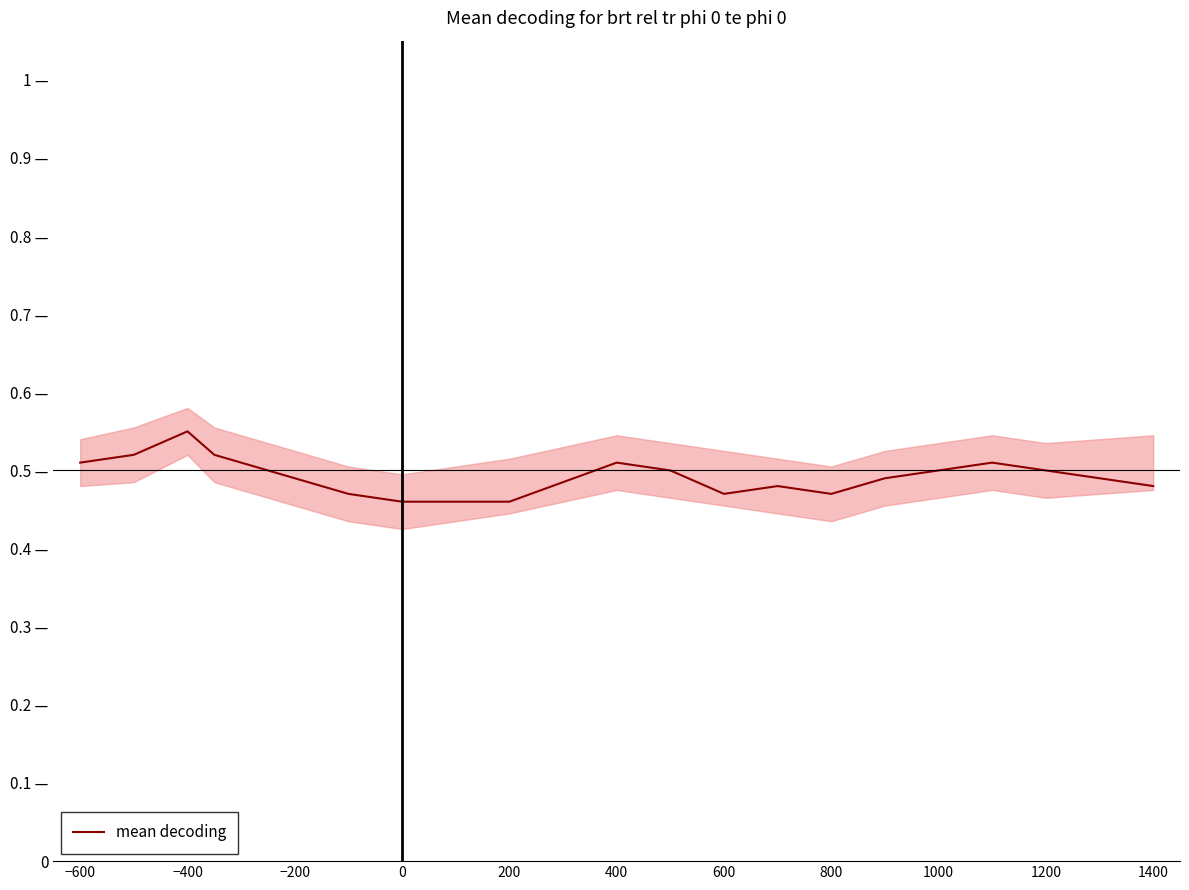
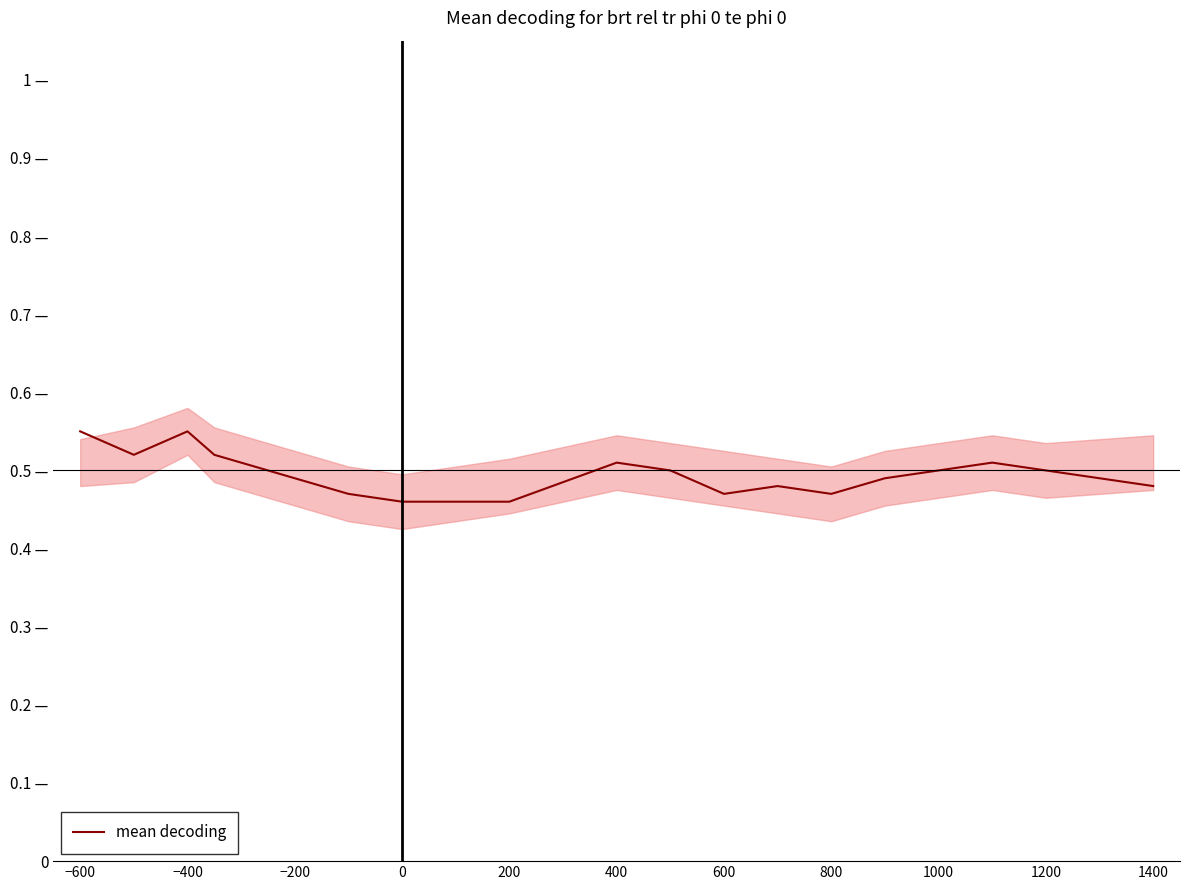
mean decoding, −600: 0.51 — -> 0.55 —
